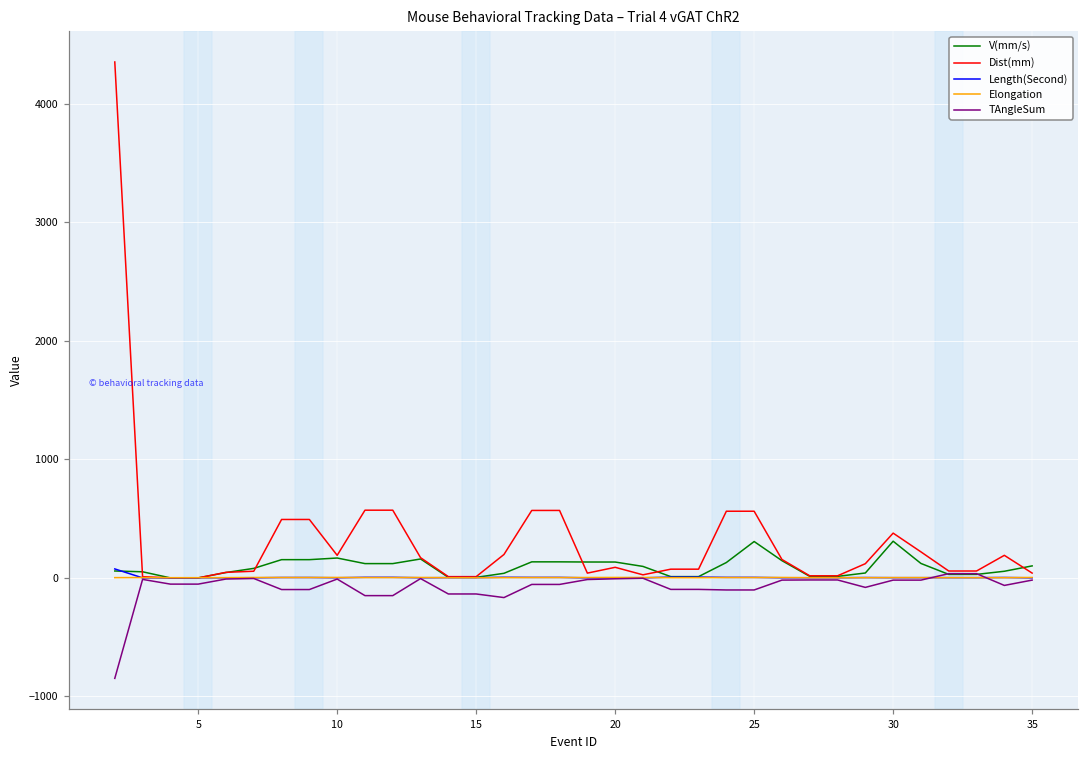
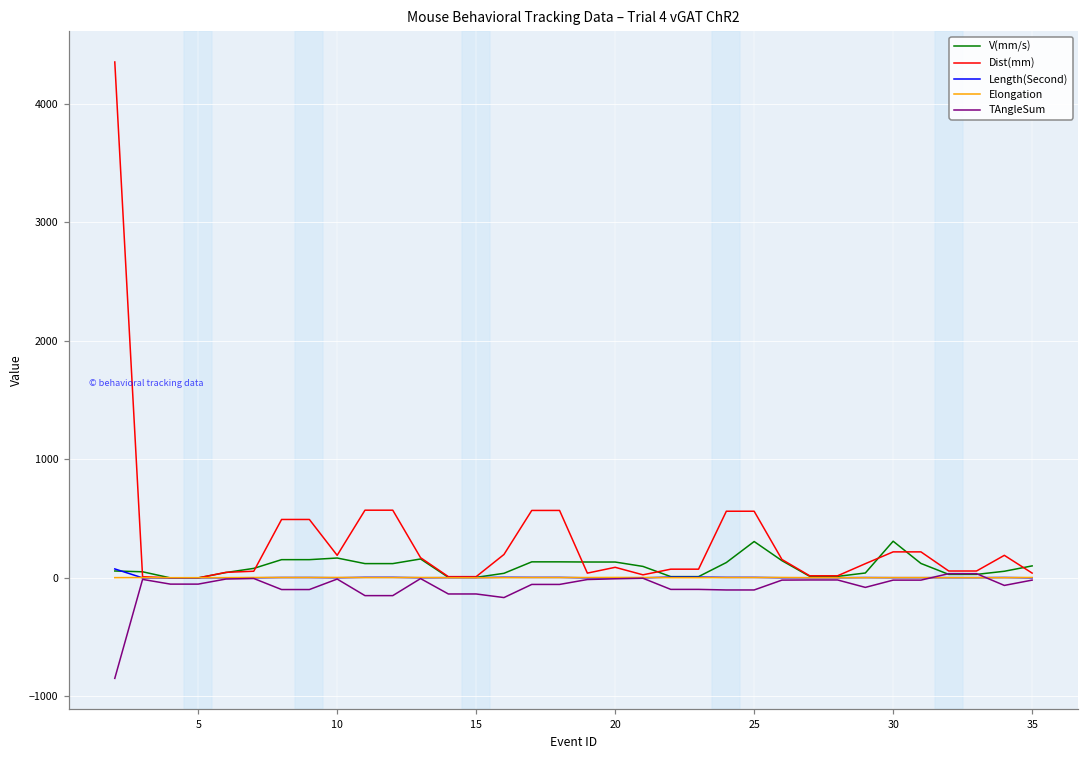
Dist(mm), 30: 380 -> 220
